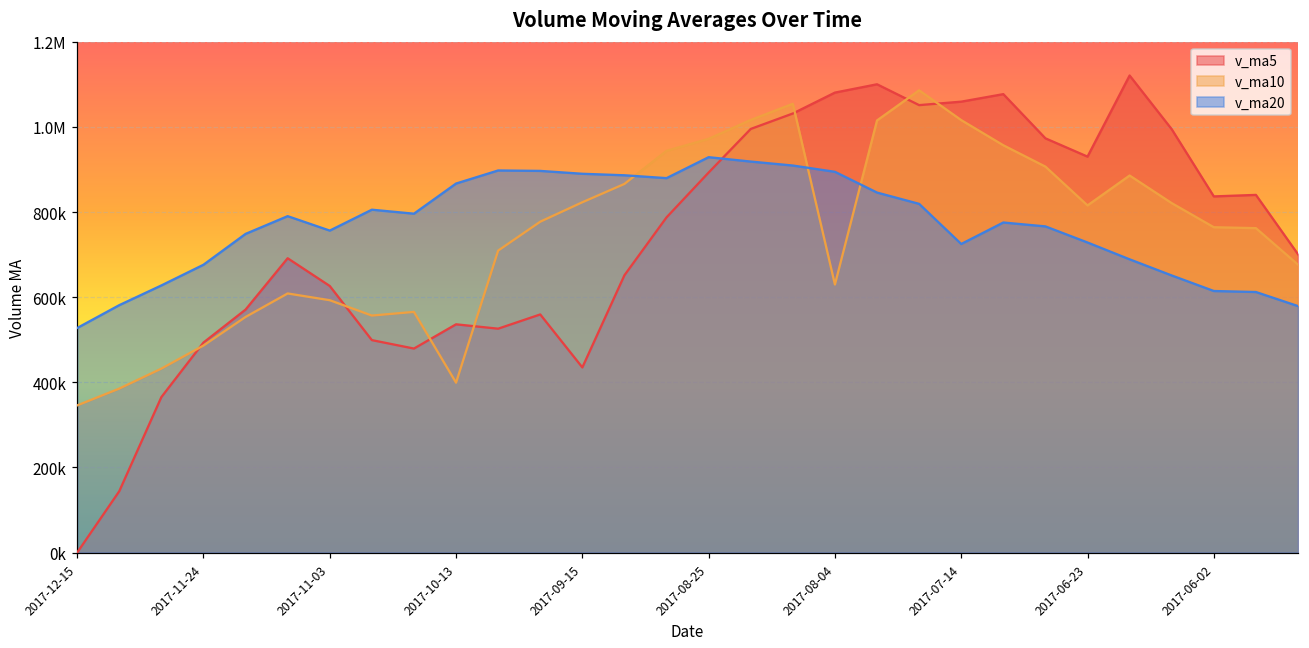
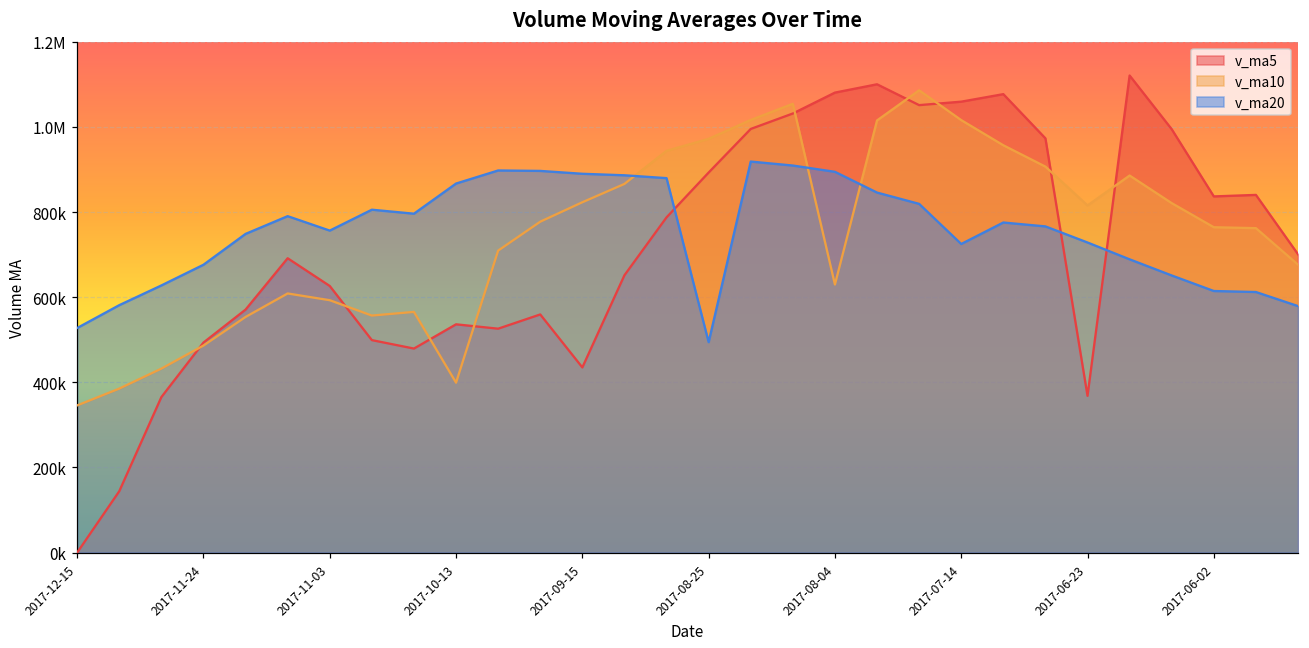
v_ma20, 2017-08-25: 930000 -> 490000
v_ma5, 2017-06-23: 930000 -> 370000
